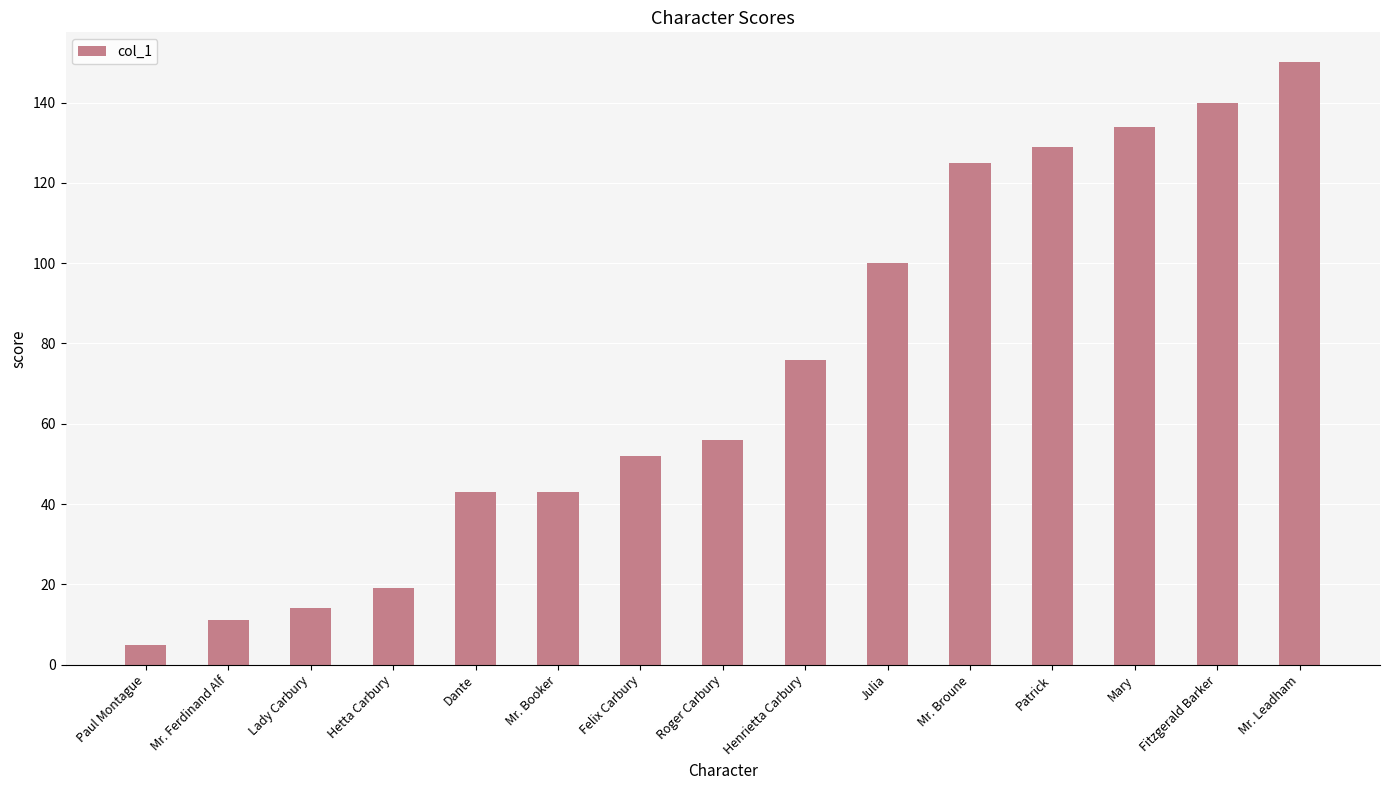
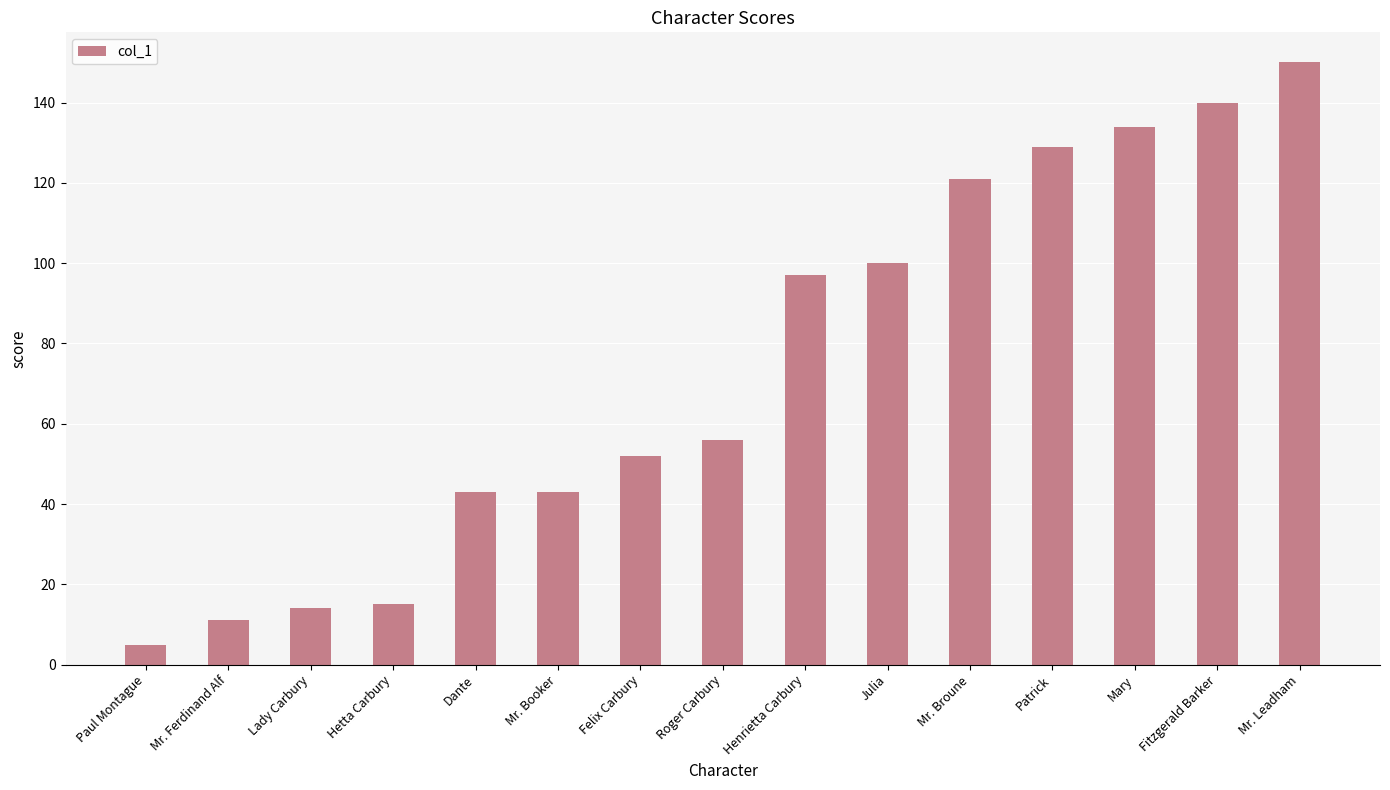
Hetta Carbury: 19 -> 15
Henrietta Carbury: 76 -> 97
Mr. Broune: 125 -> 121
